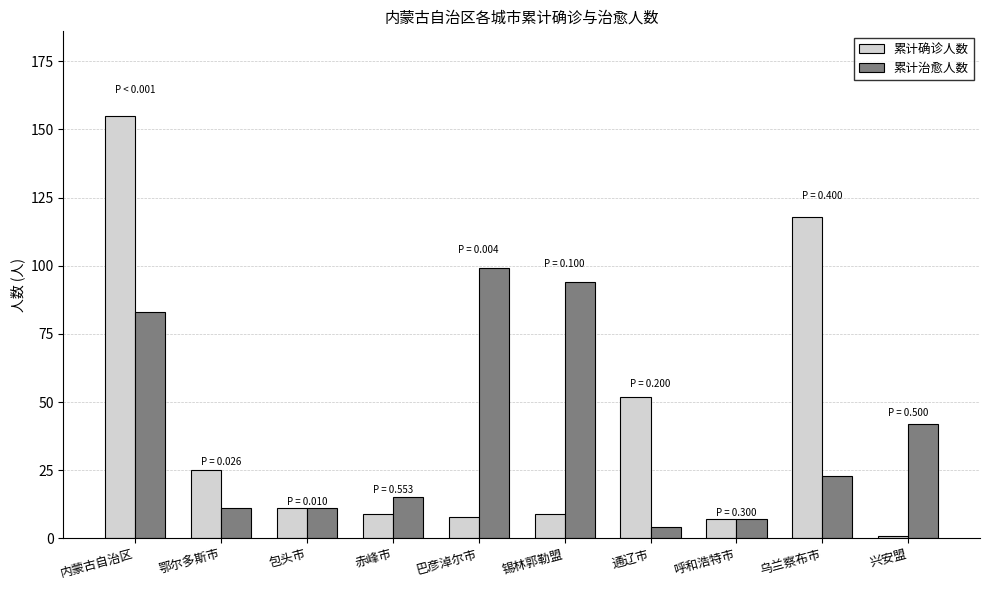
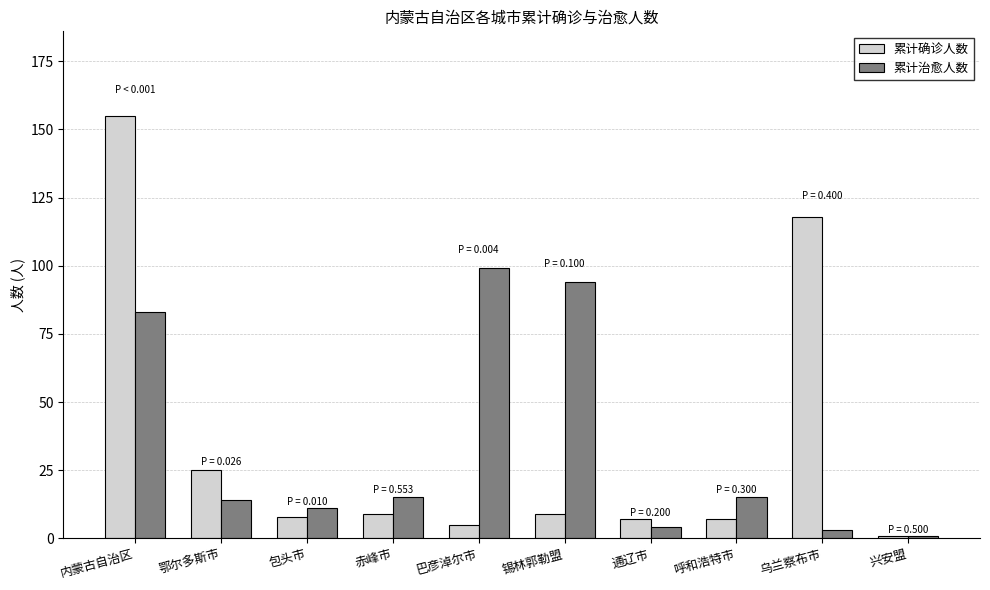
累计治愈人数, 鄂尔多斯市: 11 -> 14
累计确诊人数, 包头市: 11 -> 8
累计确诊人数, 巴彦淖尔市: 8 -> 5
累计确诊人数, 通辽市: 52 -> 7
累计治愈人数, 呼和浩特市: 7 -> 15
累计治愈人数, 乌兰察布市: 23 -> 3
累计治愈人数, 兴安盟: 42 -> 1
